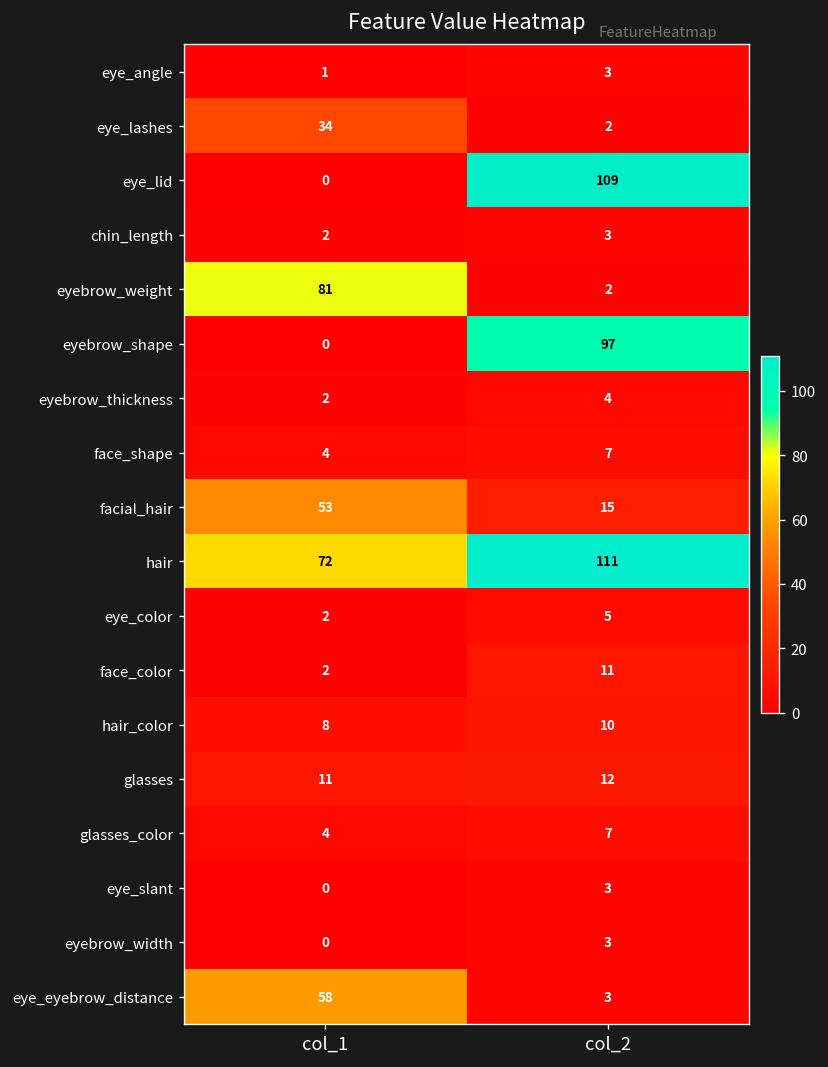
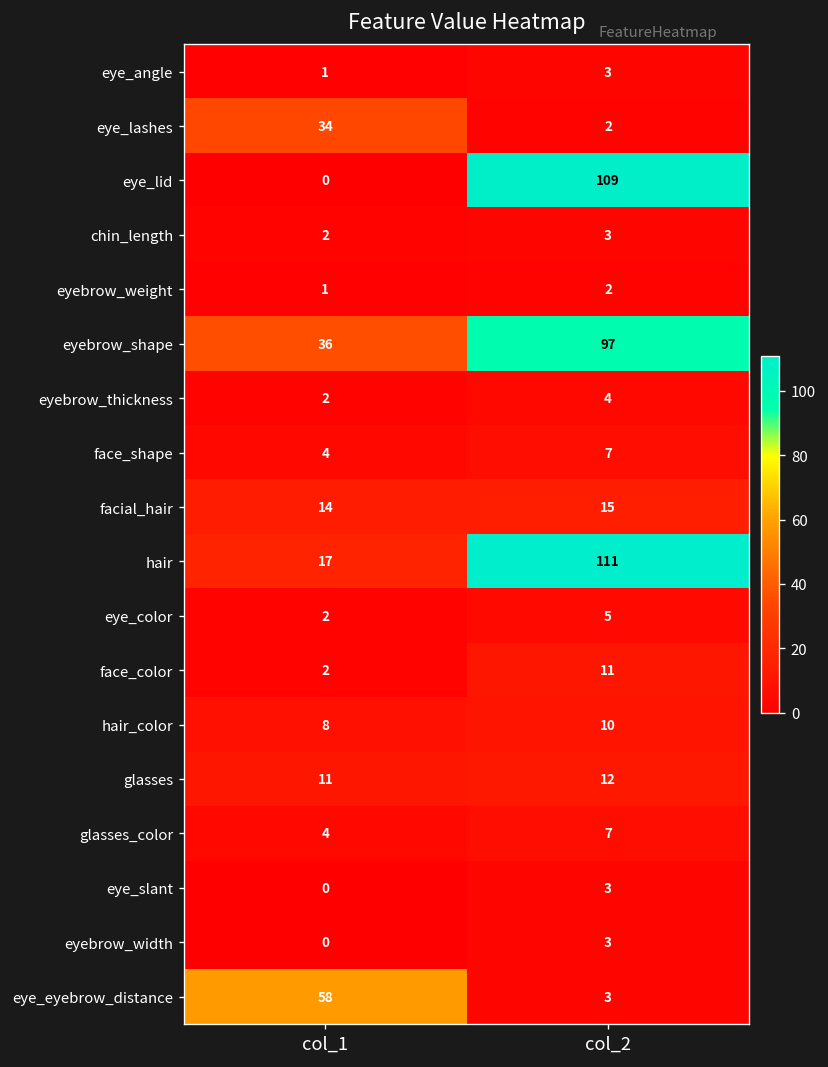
eyebrow_weight, col_1: 81 -> 1
eyebrow_shape, col_1: 0 -> 36
facial_hair, col_1: 53 -> 14
hair, col_1: 72 -> 17
